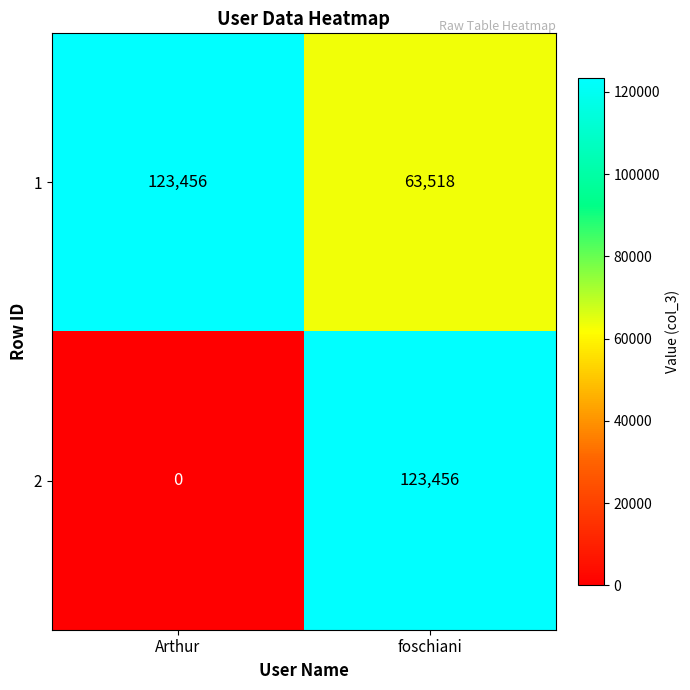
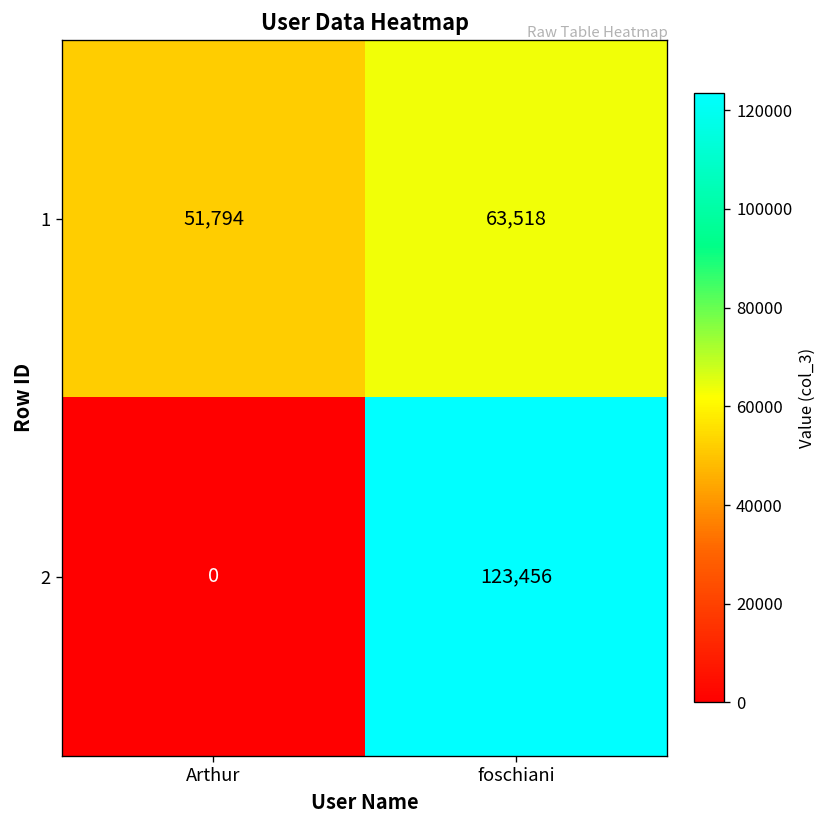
1, Arthur: 123,456 -> 51,794
